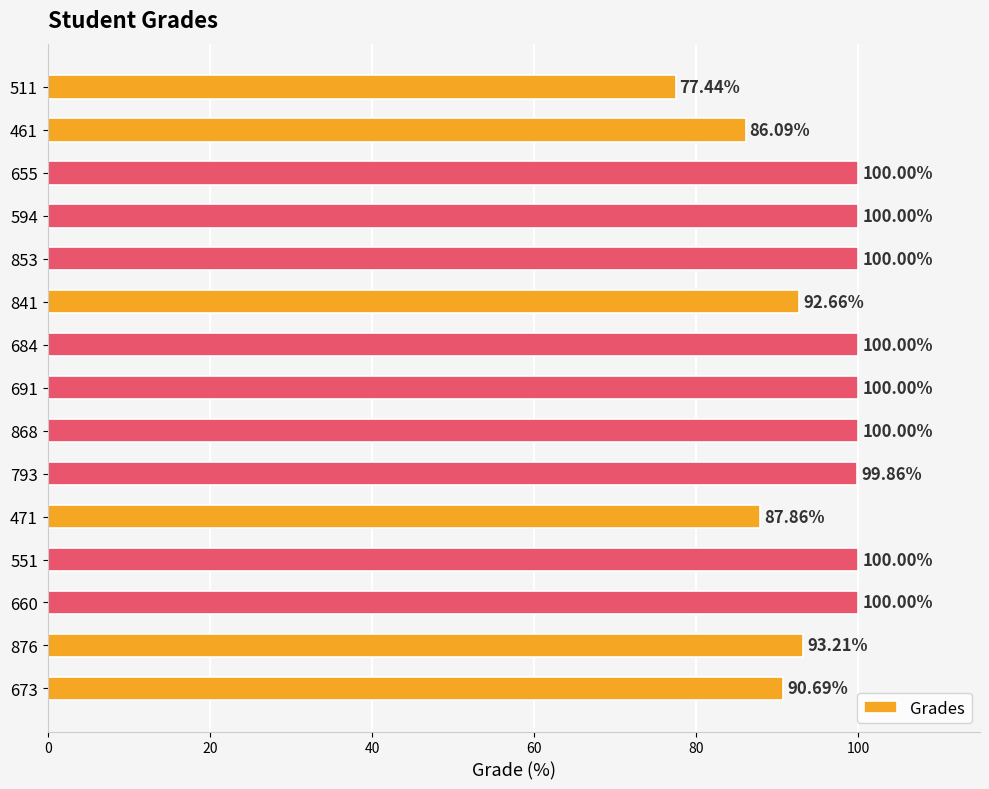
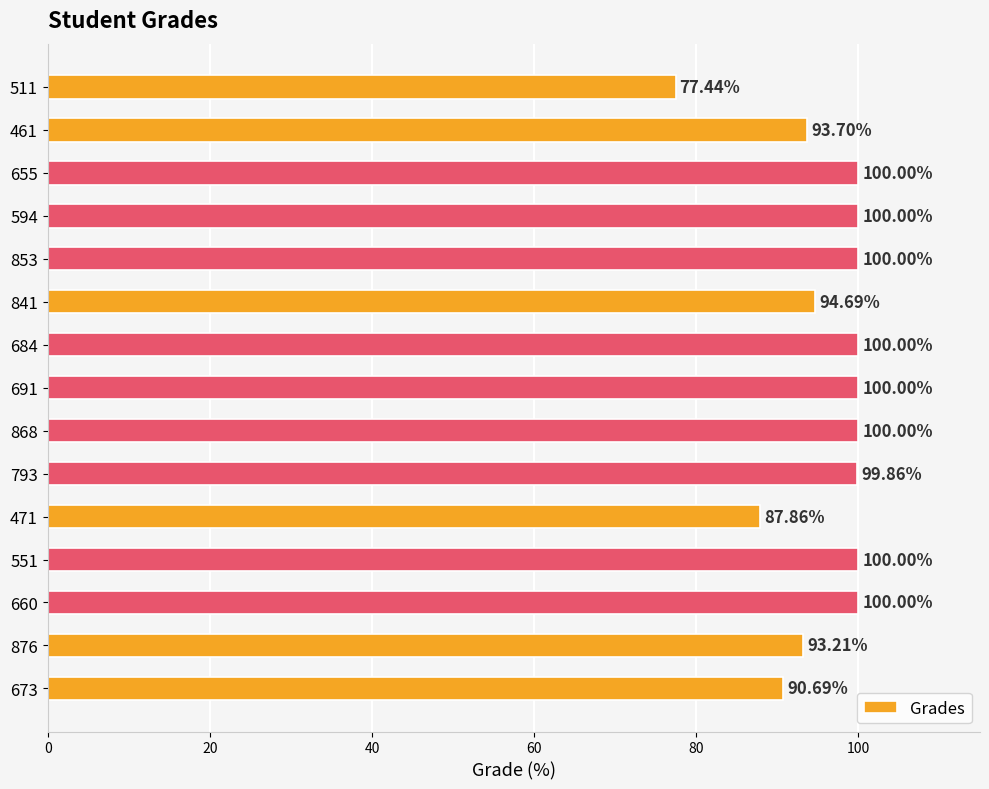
461: 86.09% -> 93.70%
841: 92.66% -> 94.69%
